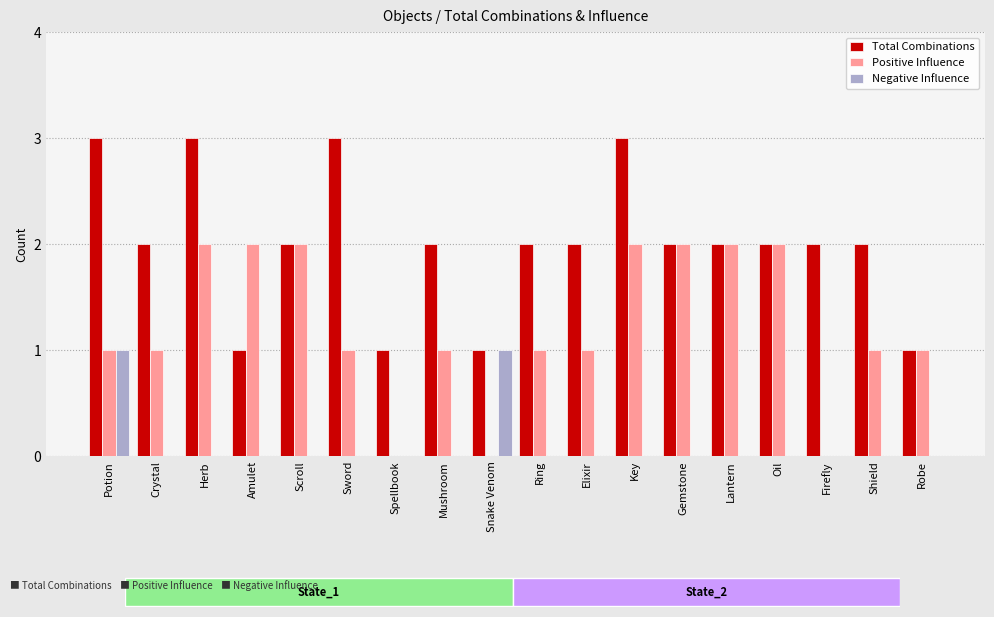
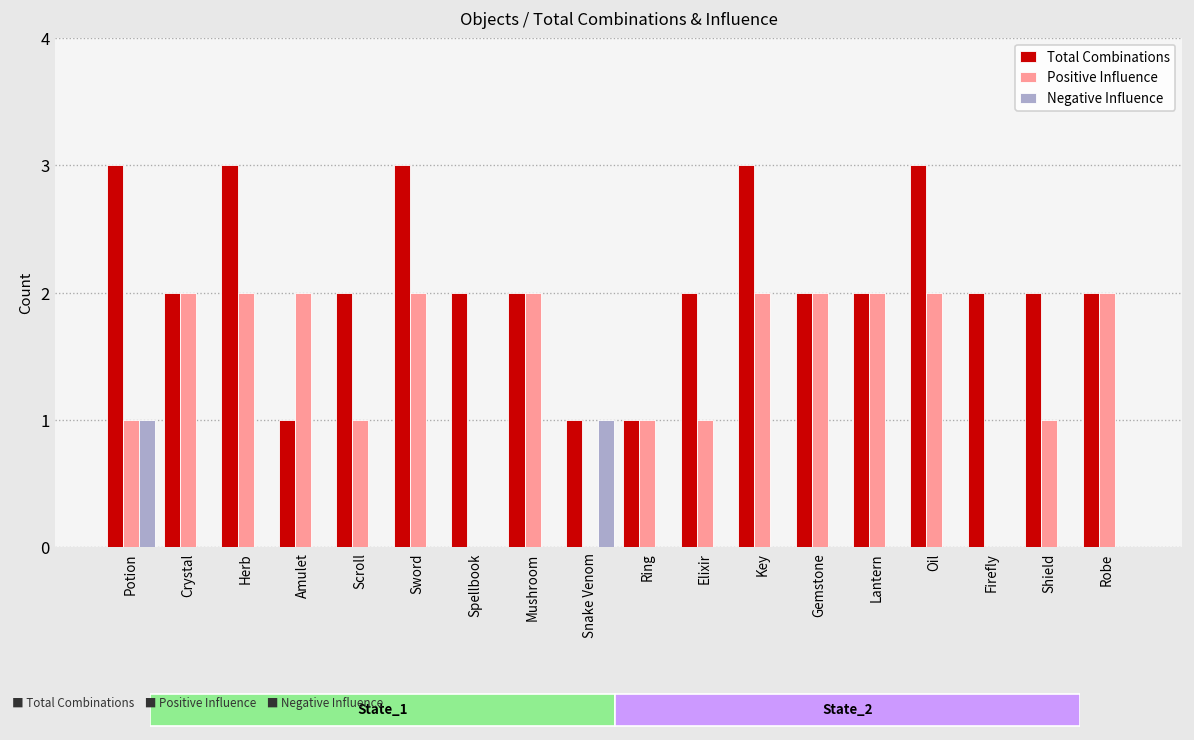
Positive Influence, Crystal: 1 -> 2
Positive Influence, Scroll: 2 -> 1
Positive Influence, Sword: 1 -> 2
Total Combinations, Spellbook: 1 -> 2
Positive Influence, Mushroom: 1 -> 2
Total Combinations, Ring: 2 -> 1
Total Combinations, Oil: 2 -> 3
Total Combinations, Robe: 1 -> 2
Positive Influence, Robe: 1 -> 2
